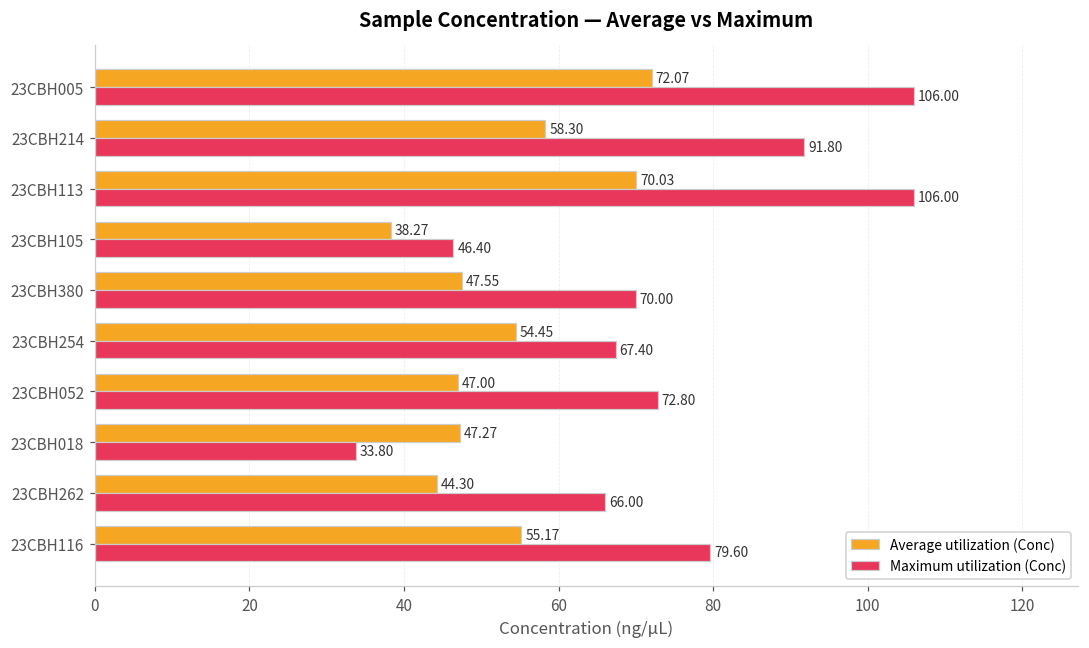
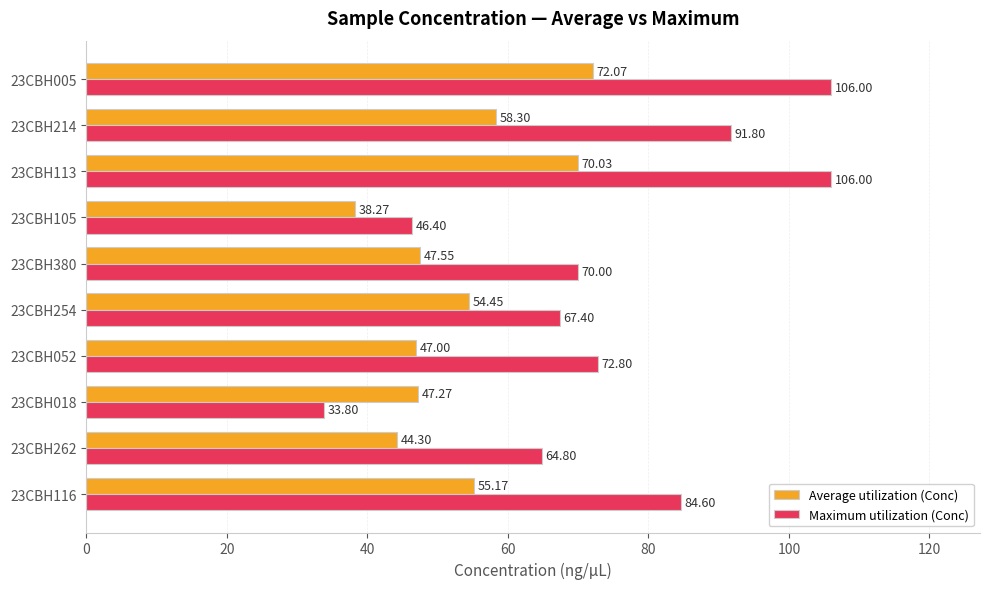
Maximum utilization (Conc), 23CBH262: 66.00 -> 64.80
Maximum utilization (Conc), 23CBH116: 79.60 -> 84.60
